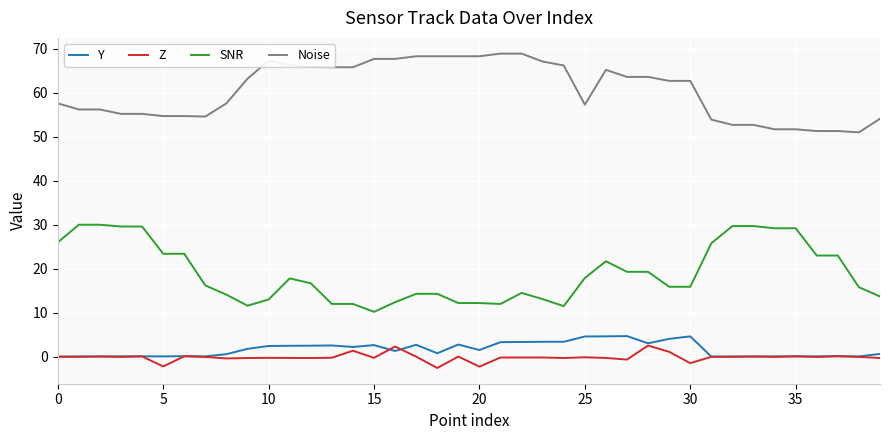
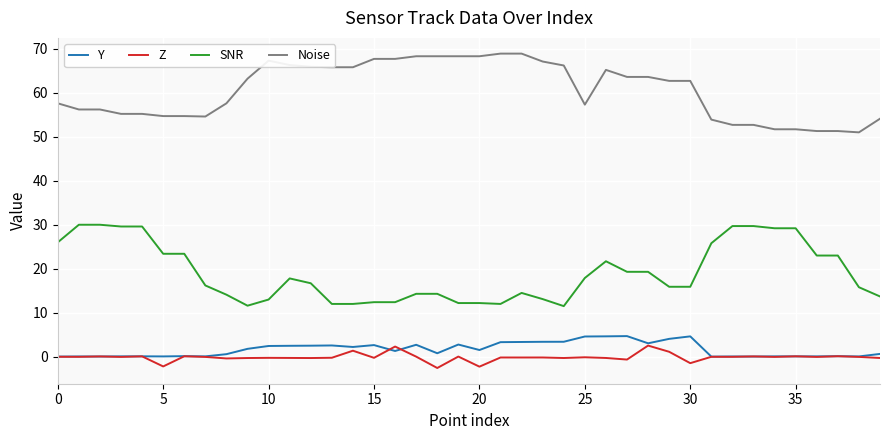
SNR, 15: 10 -> 12
